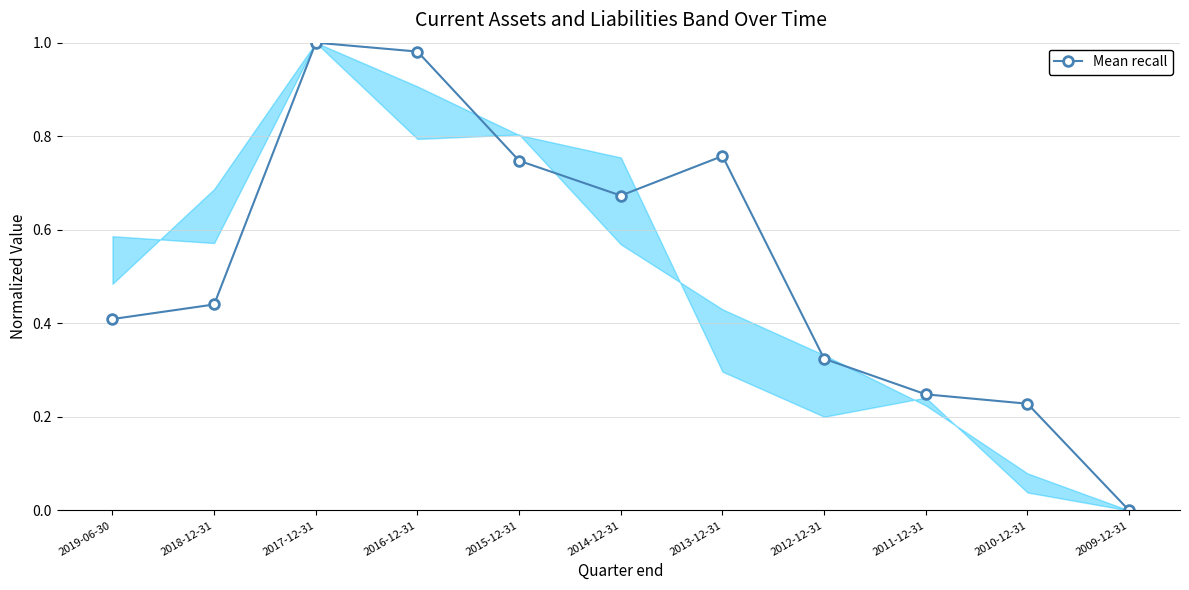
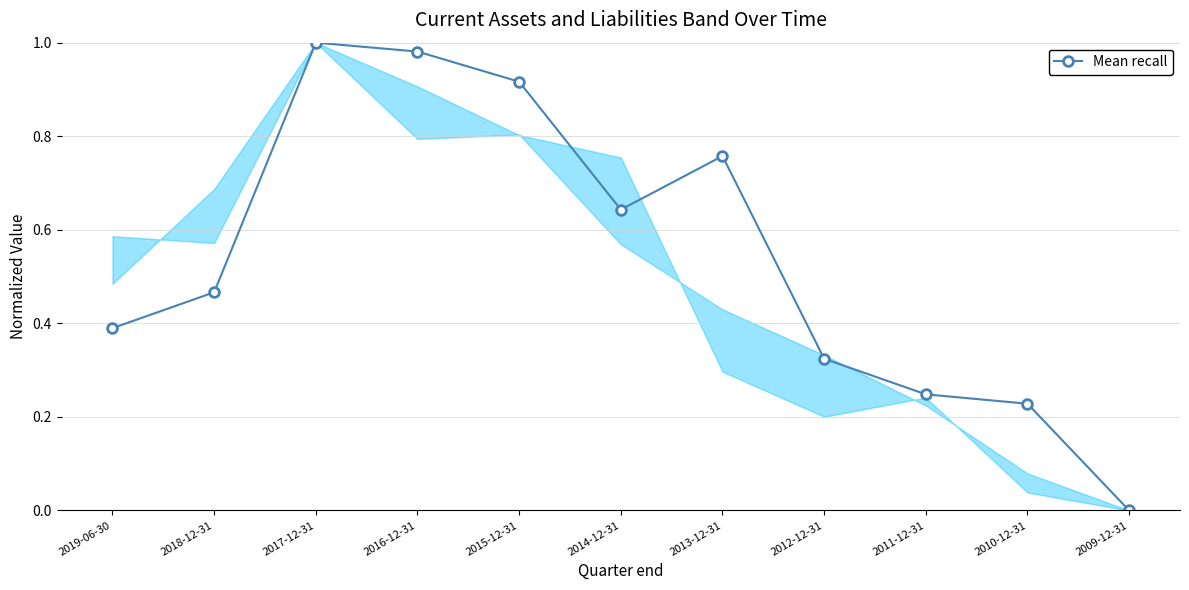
Mean recall, 2019-06-30: 0.41 -> 0.39
Mean recall, 2018-12-31: 0.44 -> 0.47
Mean recall, 2015-12-31: 0.75 -> 0.92
Mean recall, 2014-12-31: 0.67 -> 0.64
